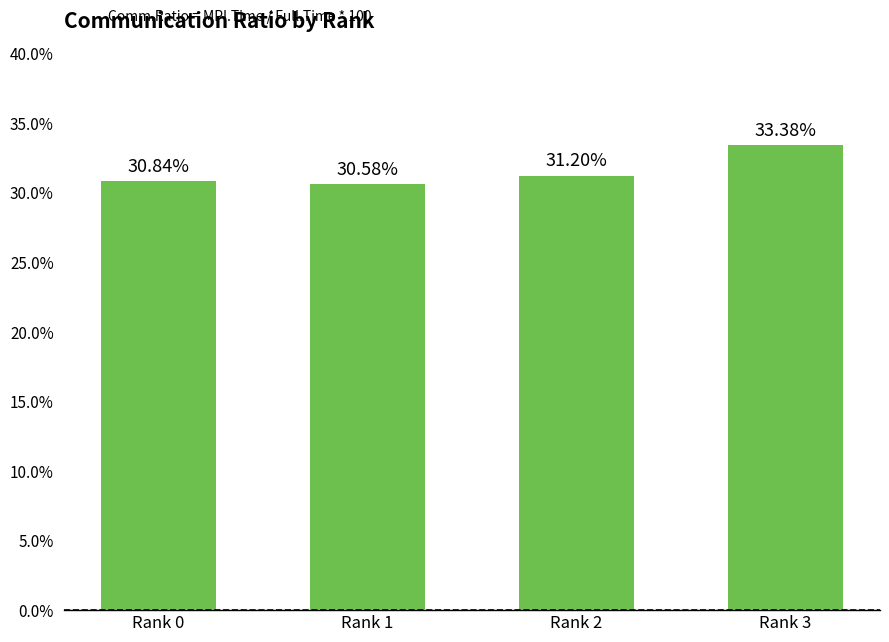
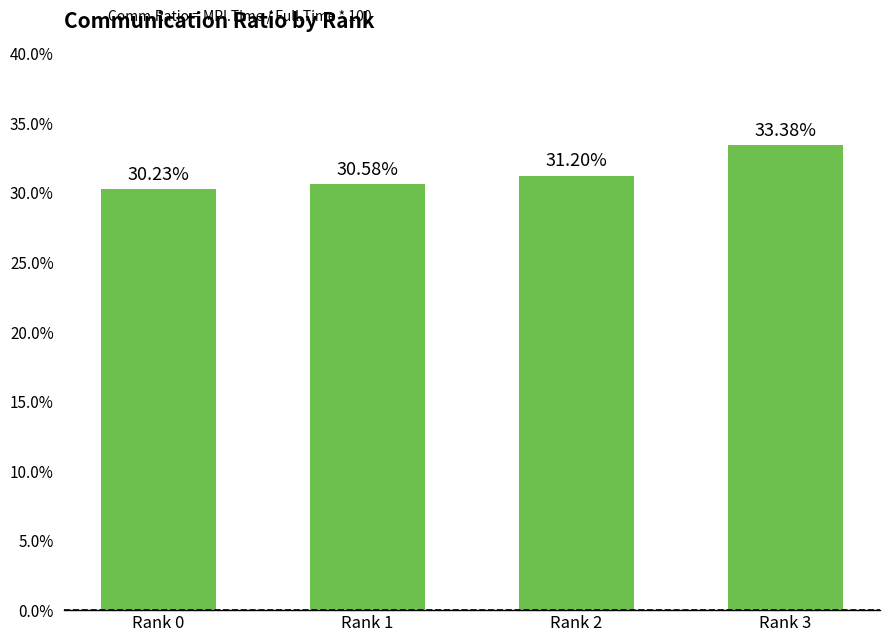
Rank 0: 30.84% -> 30.23%
